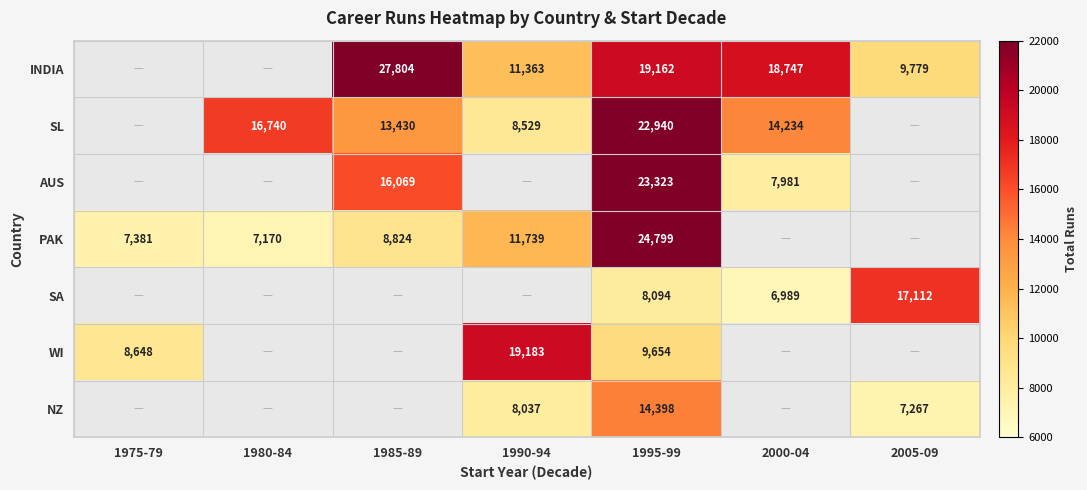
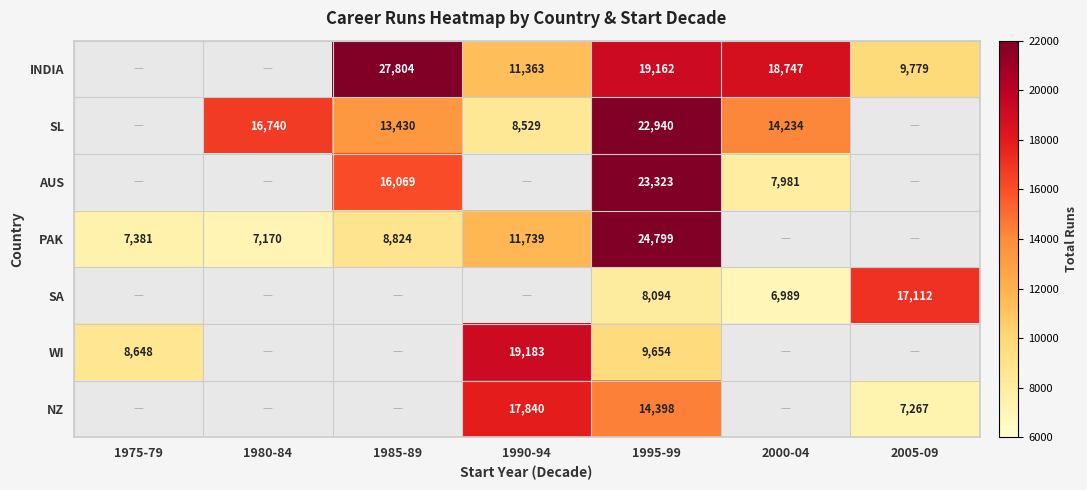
NZ, 1990-94: 8,037 -> 17,840
